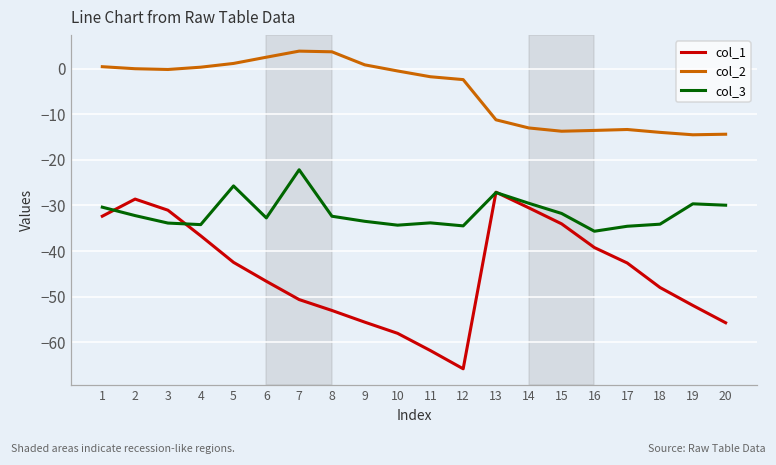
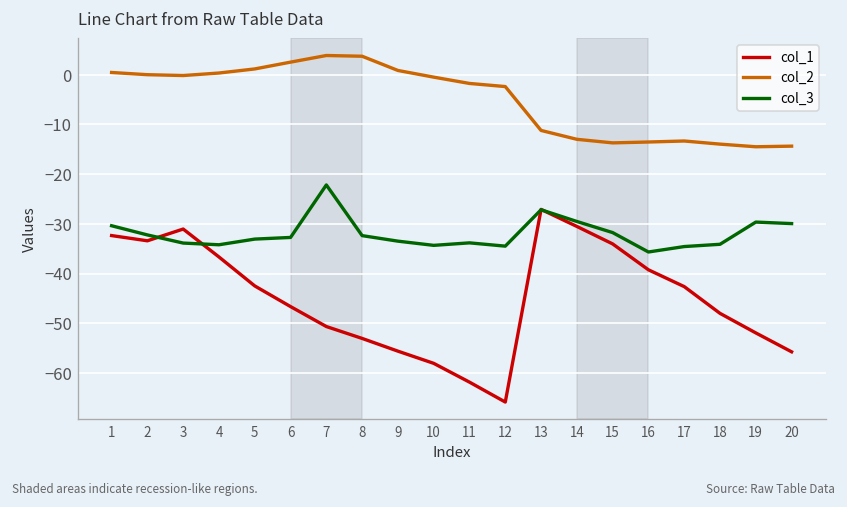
col_1, 2: -29 -> -33
col_3, 5: -26 -> -33
